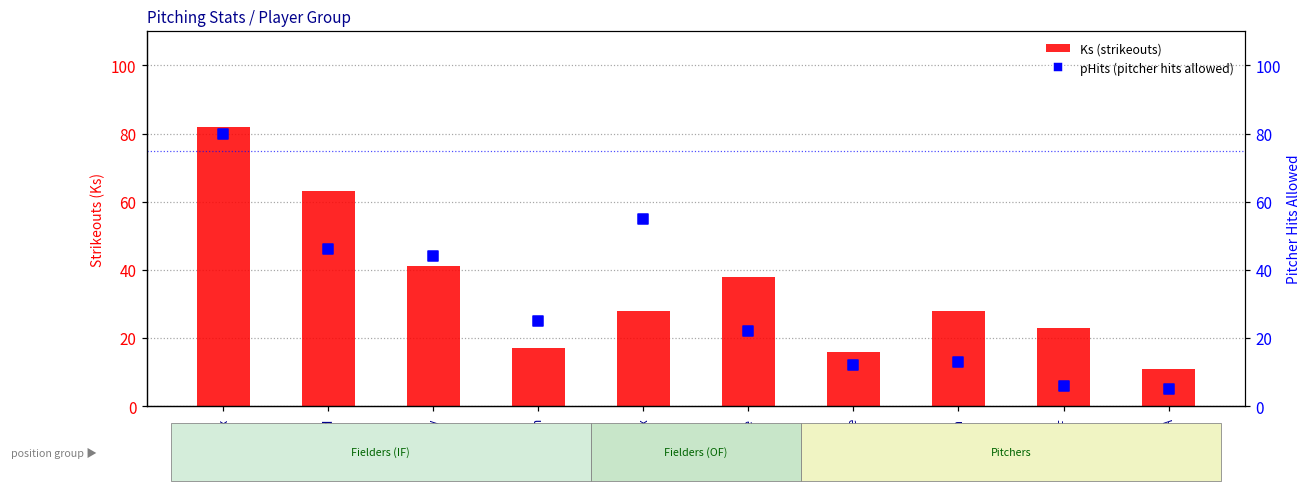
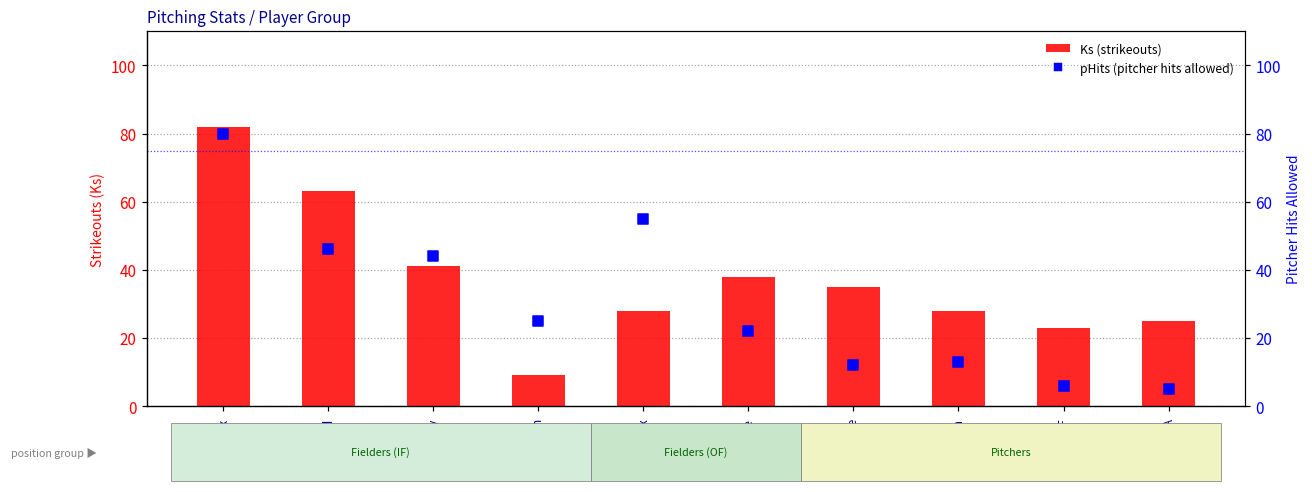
Ks (strikeouts), Sheldon: 17 -> 9
Ks (strikeouts), Juice: 16 -> 35
Ks (strikeouts), SZA: 11 -> 25
